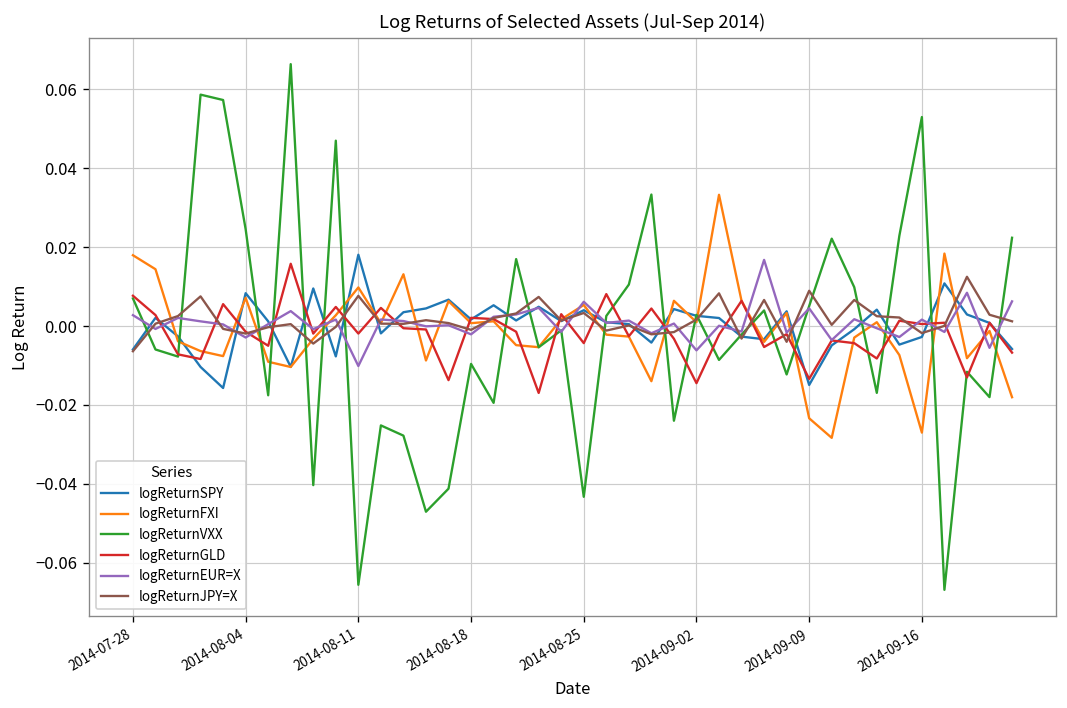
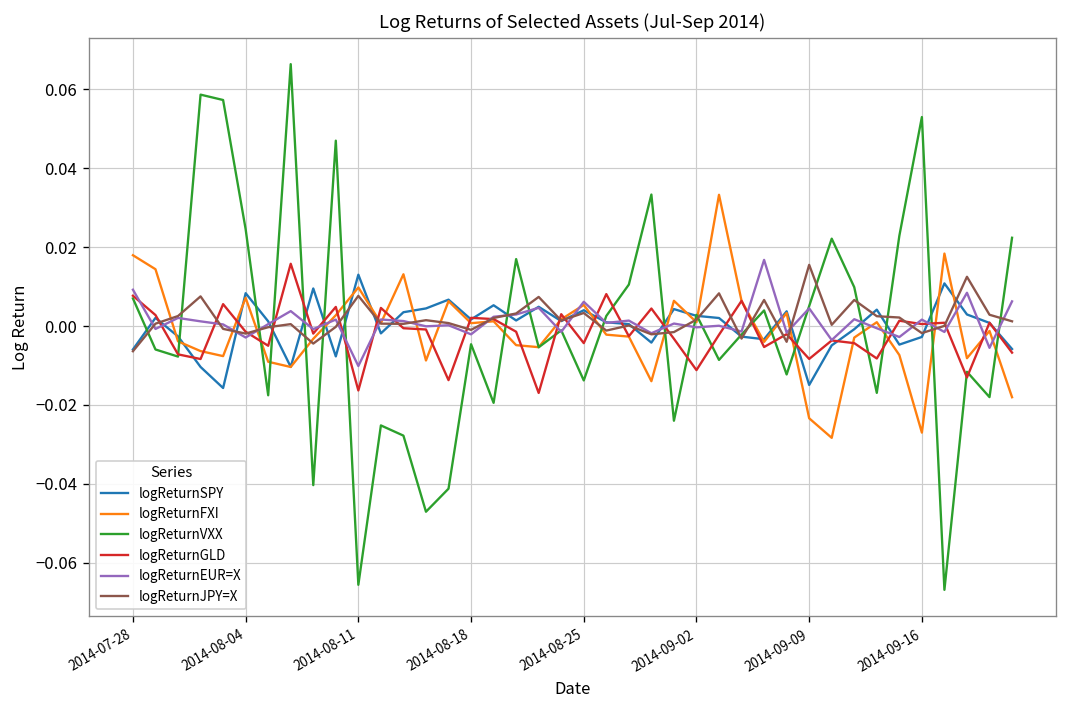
logReturnEUR=X, 2014-07-28: 0.003 -> 0.009
logReturnSPY, 2014-08-11: 0.018 -> 0.013
logReturnGLD, 2014-08-11: -0.002 -> -0.016
logReturnVXX, 2014-08-18: -0.010 -> -0.005
logReturnVXX, 2014-08-25: -0.043 -> -0.014
logReturnGLD, 2014-09-02: -0.014 -> -0.011
logReturnEUR=X, 2014-09-02: -0.006 -> 0.000
logReturnGLD, 2014-09-09: -0.013 -> -0.008
logReturnJPY=X, 2014-09-09: 0.009 -> 0.016
